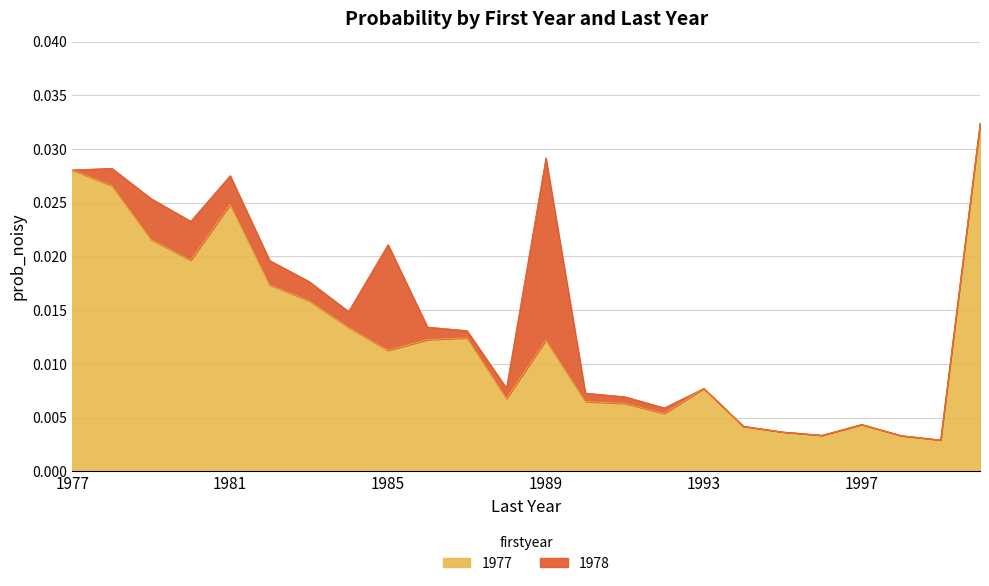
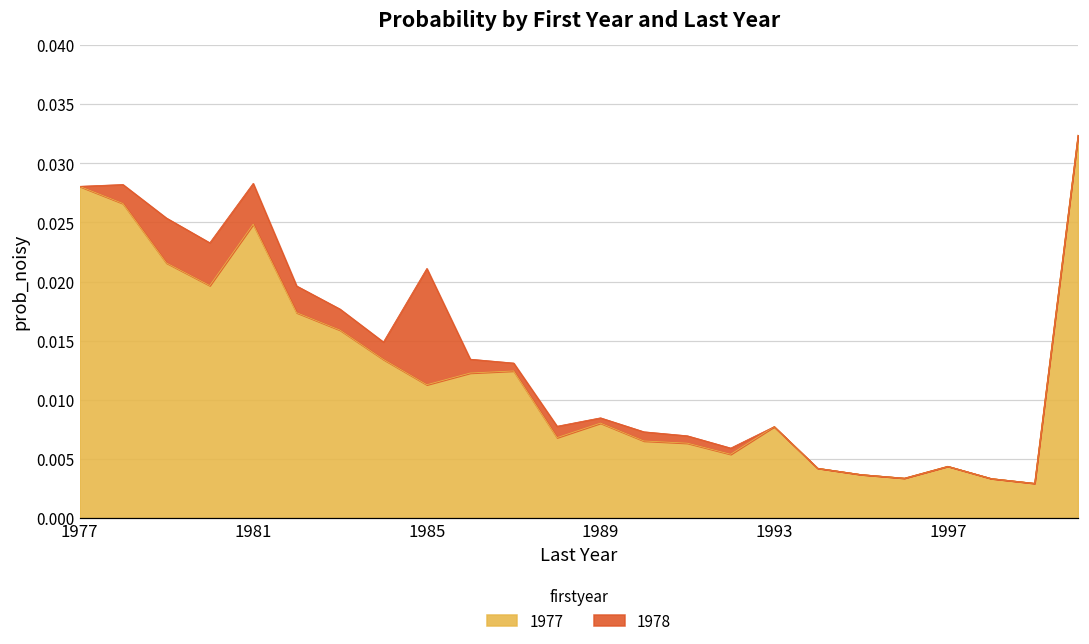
1978, 1981: 0.0027 -> 0.0035
1977, 1989: 0.0122 -> 0.0080
1978, 1989: 0.0170 -> 0.0004
